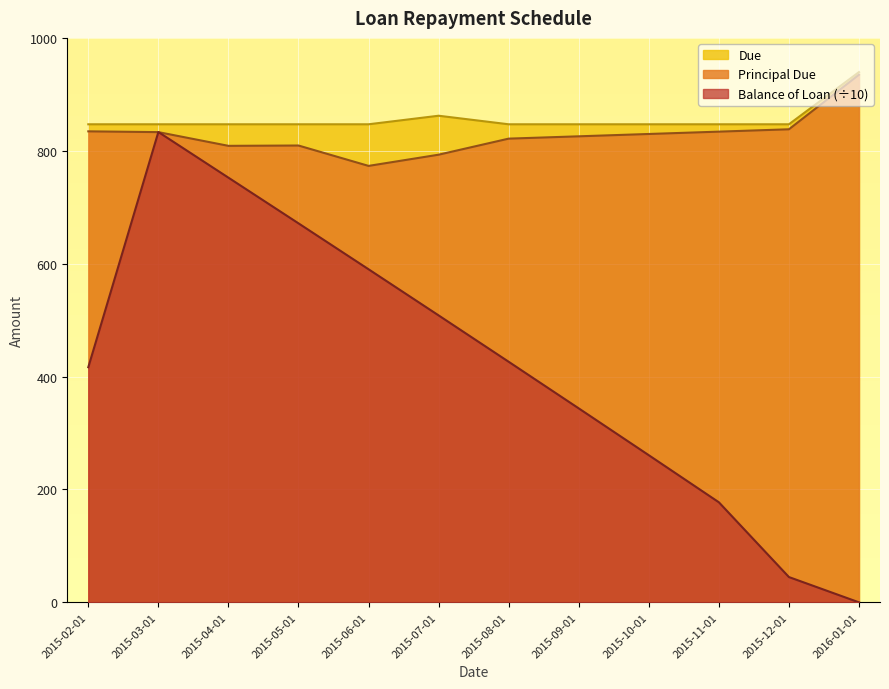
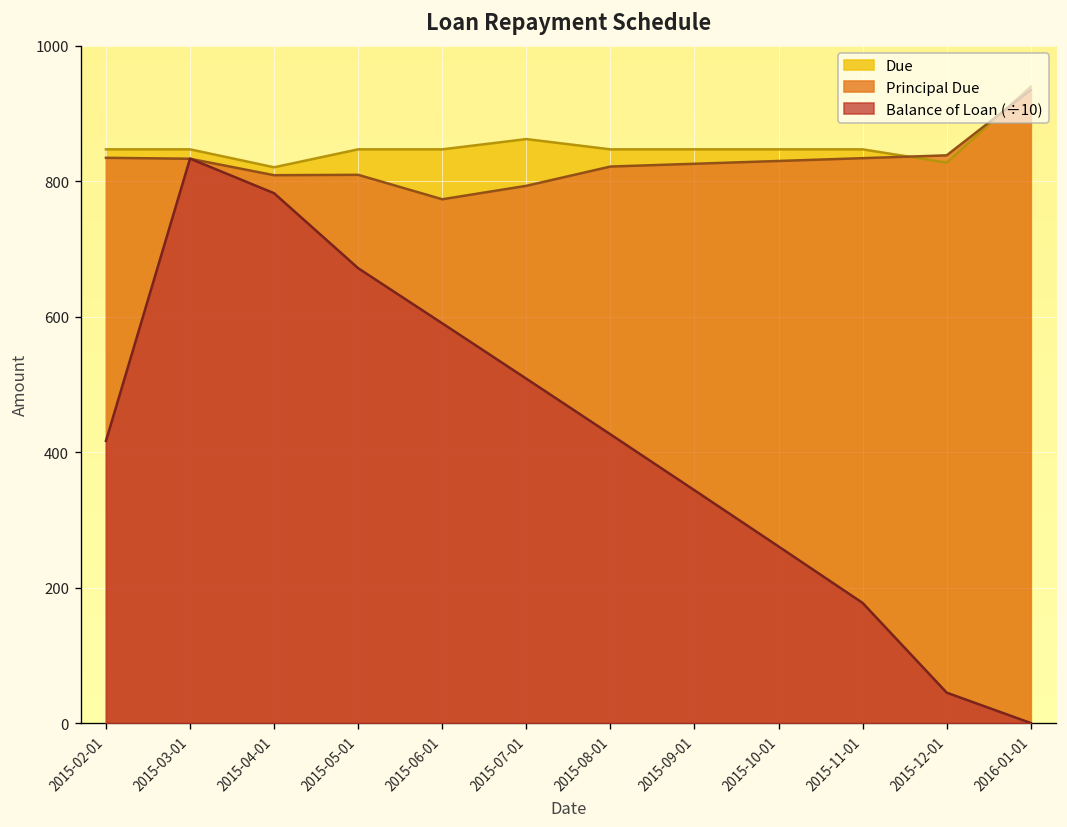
Due, 2015-04-01: 850 -> 820
Balance of Loan (÷10), 2015-04-01: 750 -> 780
Due, 2015-12-01: 850 -> 830
